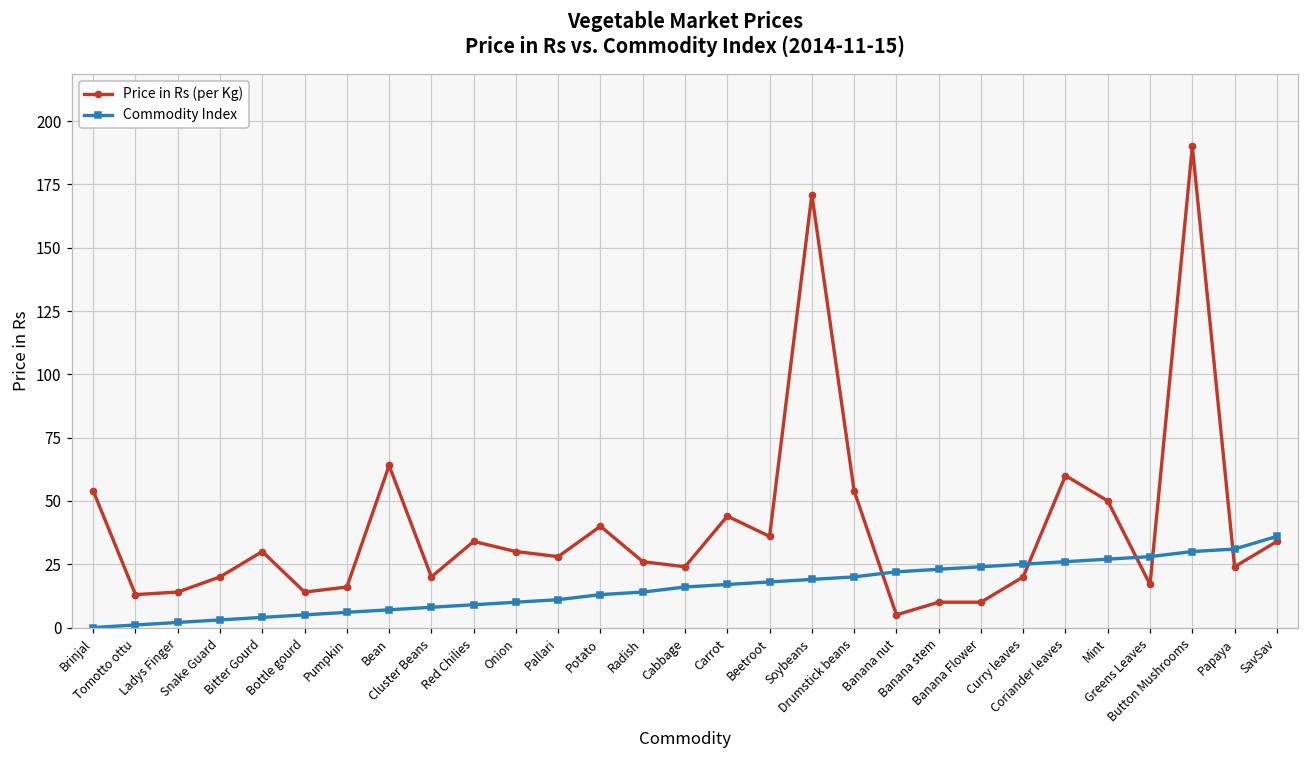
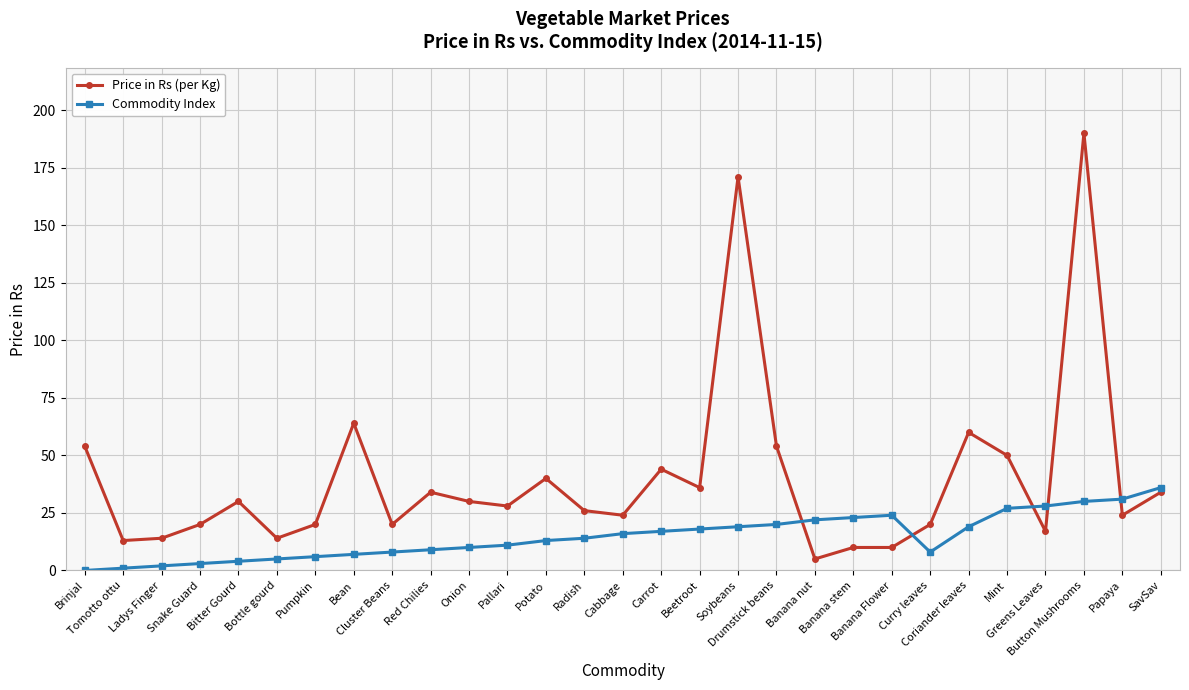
Price in Rs (per Kg), Pumpkin: 16 -> 20
Commodity Index, Curry leaves: 25 -> 8
Commodity Index, Coriander leaves: 26 -> 19
